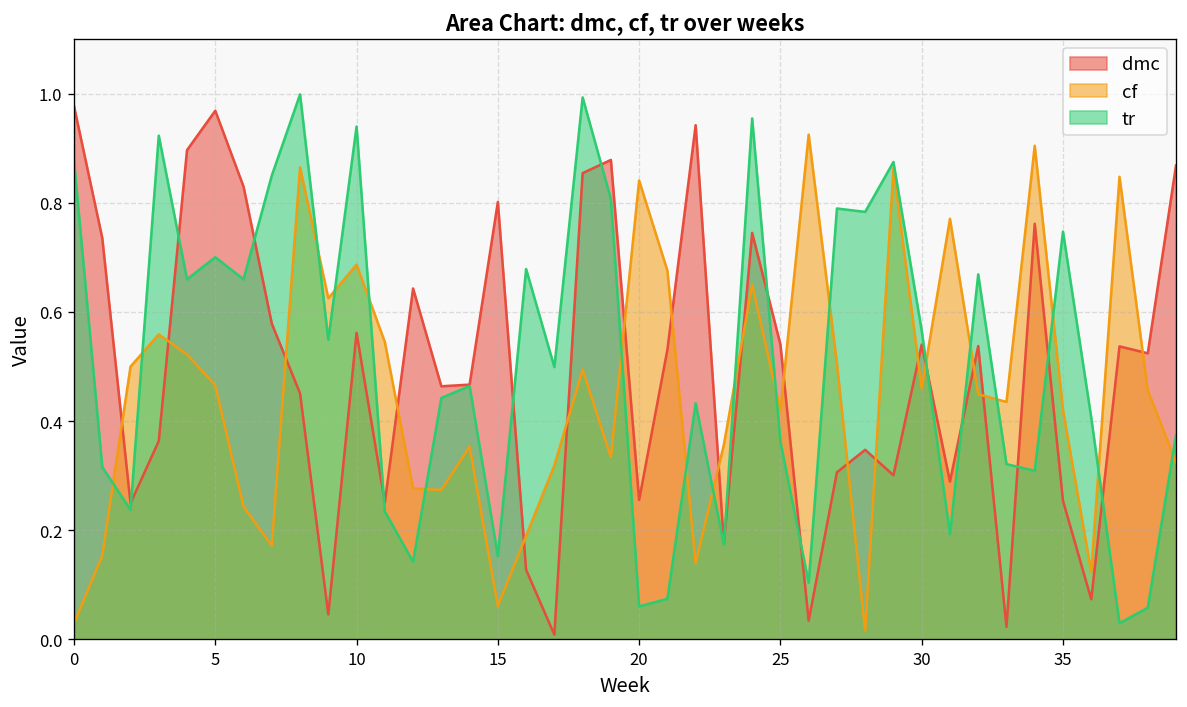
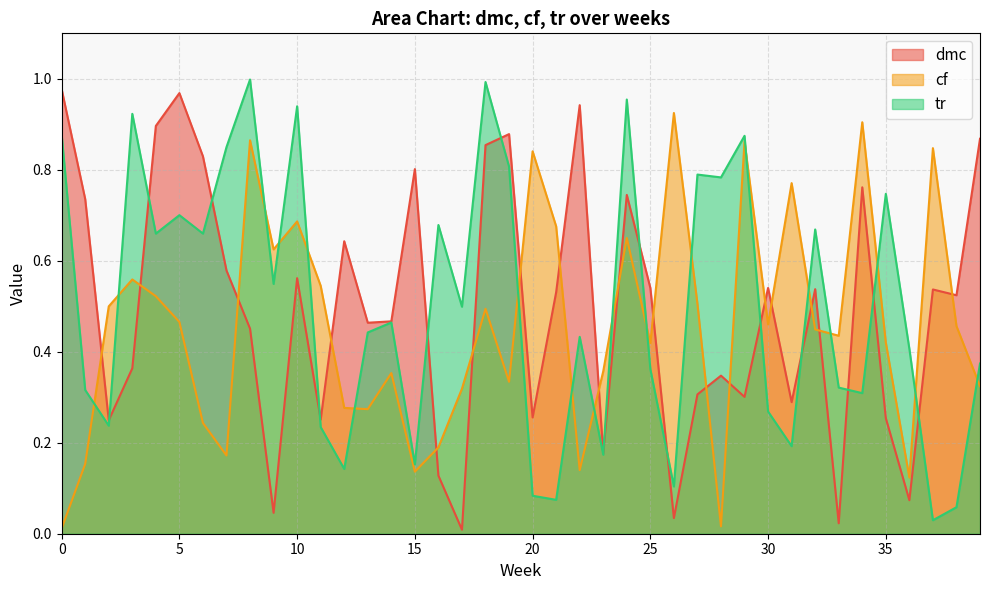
cf, 0: 0.03 -> 0.01
cf, 15: 0.06 -> 0.14
tr, 20: 0.06 -> 0.08
tr, 30: 0.57 -> 0.27
